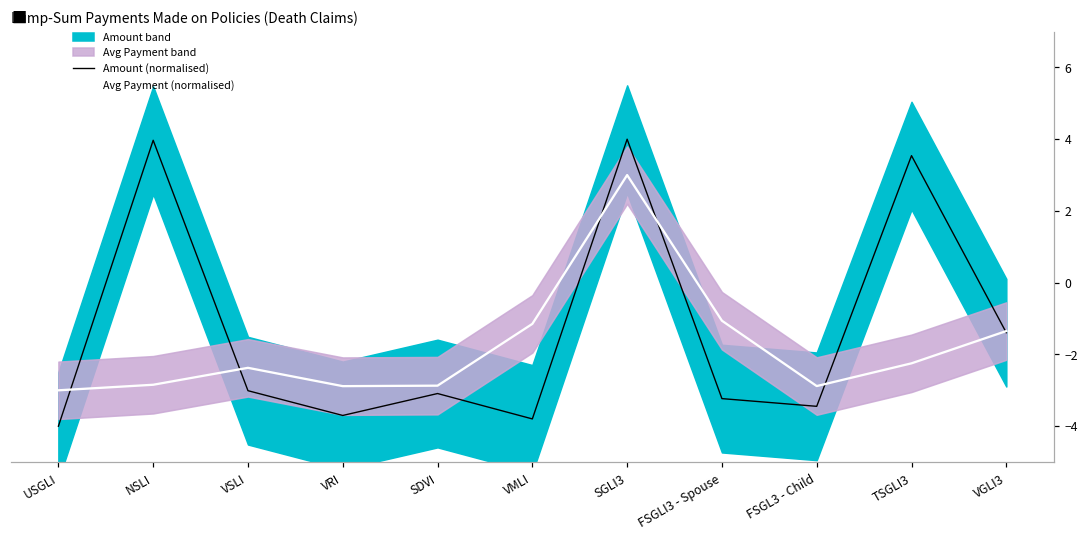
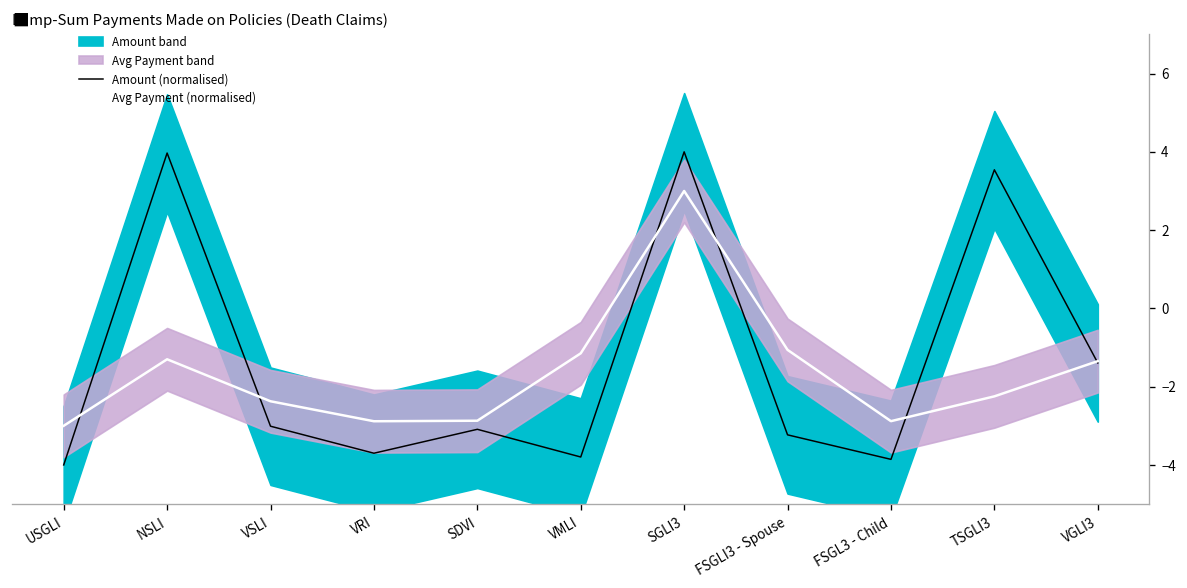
Avg Payment (normalised), NSLI: -2.8 -> -1.3
Amount (normalised), FSGL3 - Child: -3.4 -> -3.9
